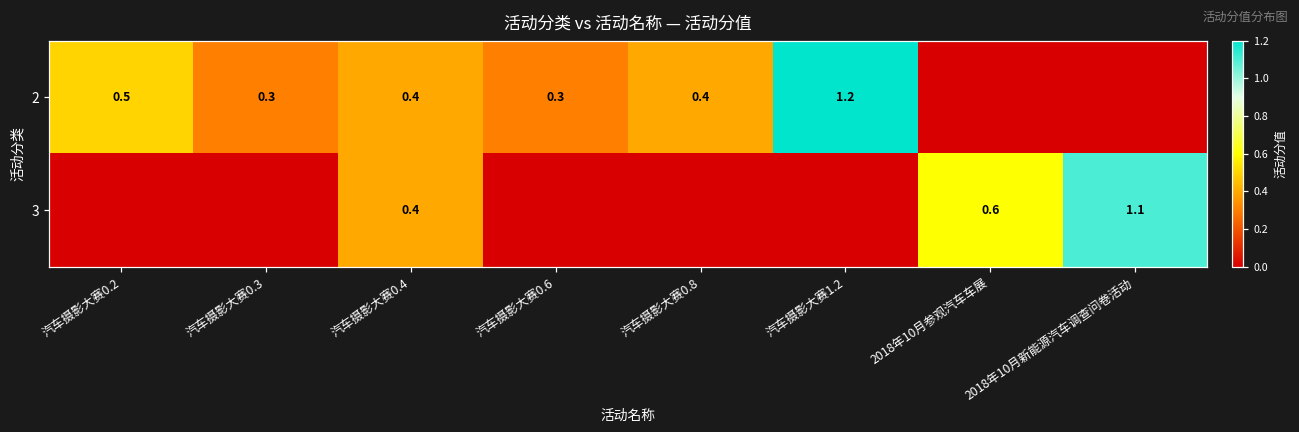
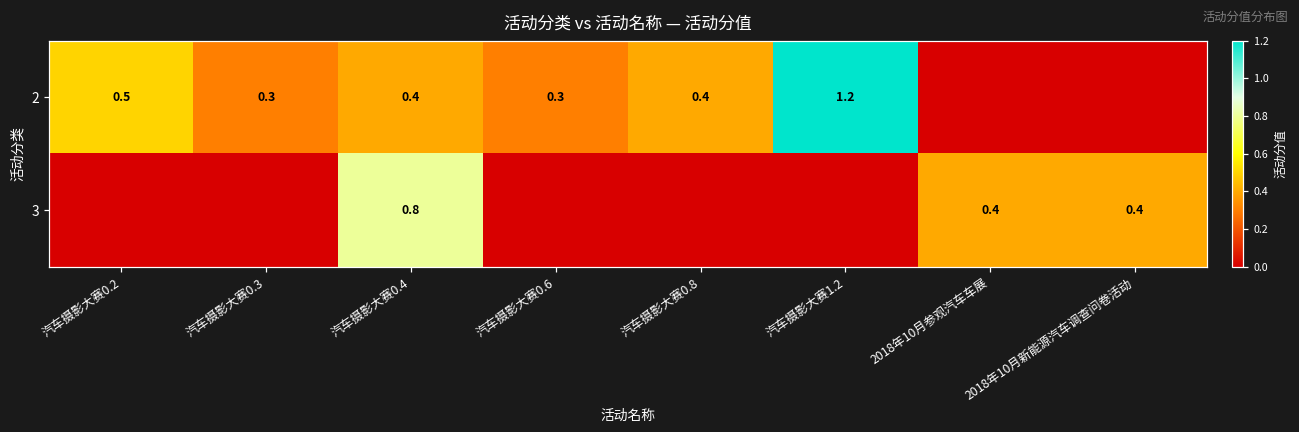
3, 汽车摄影大赛0.4: 0.4 -> 0.8
3, 2018年10月参观汽车车展: 0.6 -> 0.4
3, 2018年10月新能源汽车调查问卷活动: 1.1 -> 0.4
